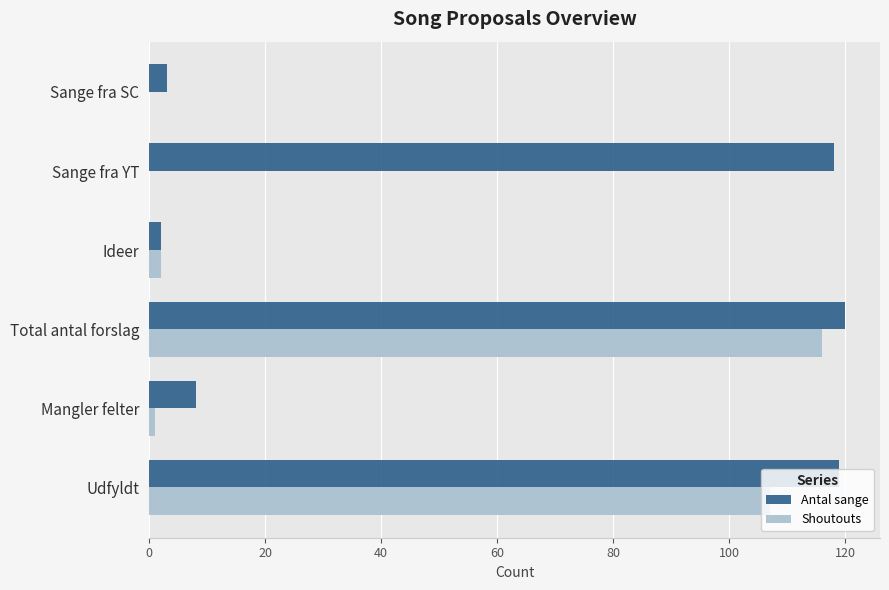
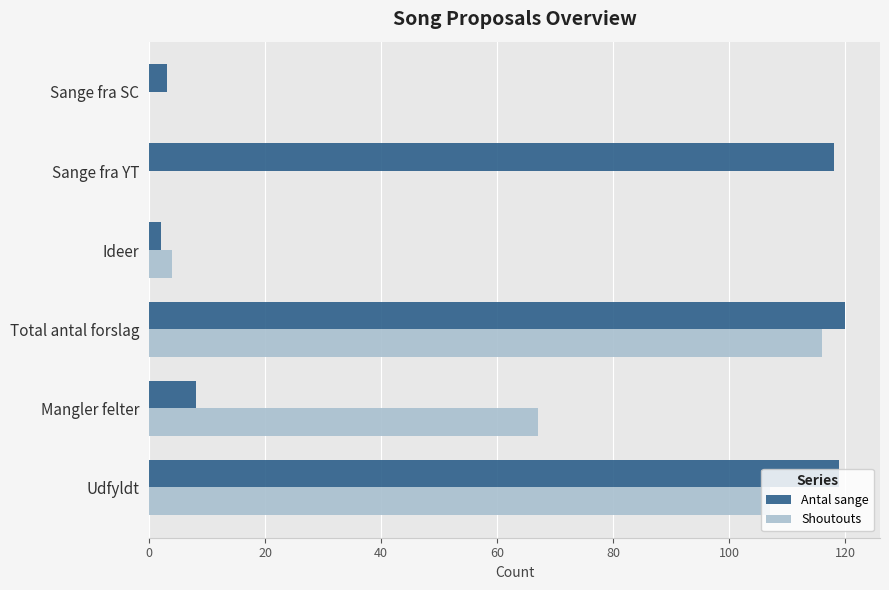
Shoutouts, Ideer: 2 -> 4
Shoutouts, Mangler felter: 1 -> 67
